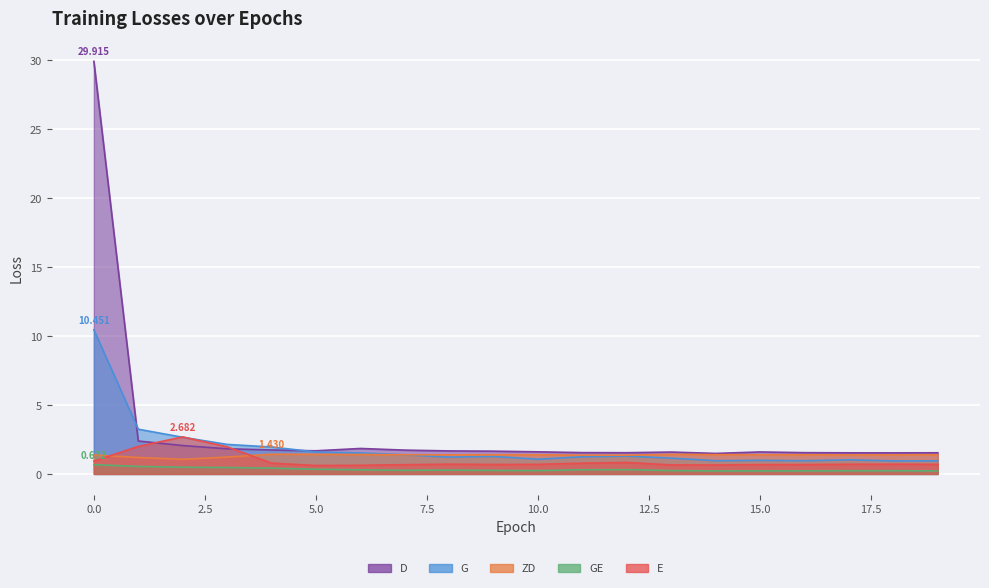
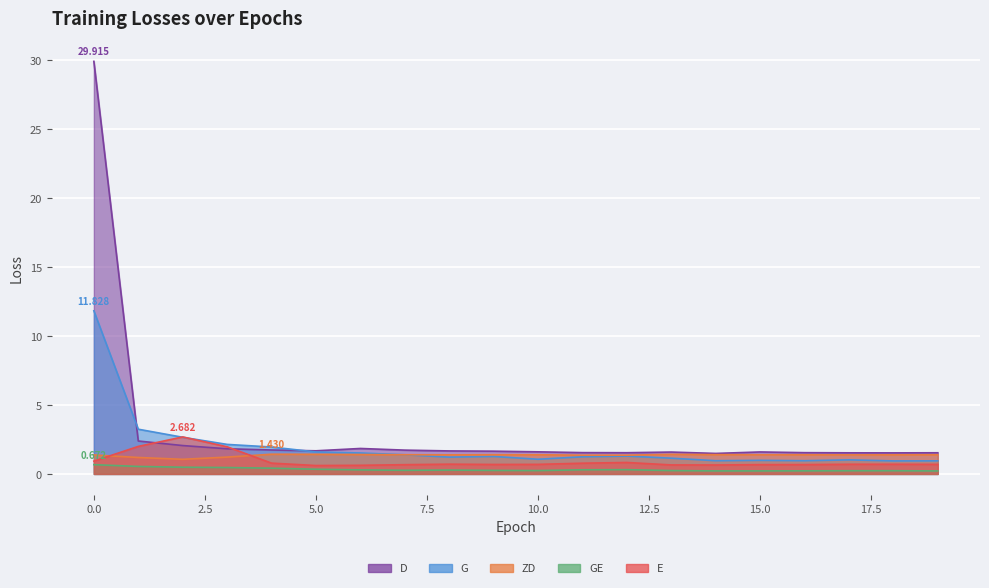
G, 0.0: 10.451 -> 11.828
